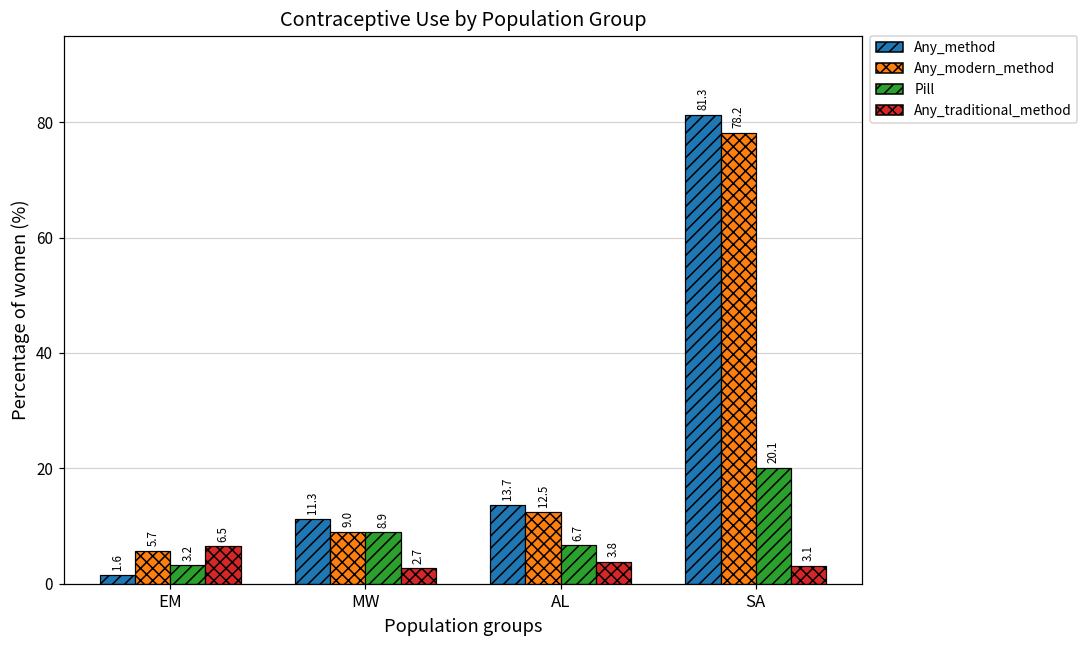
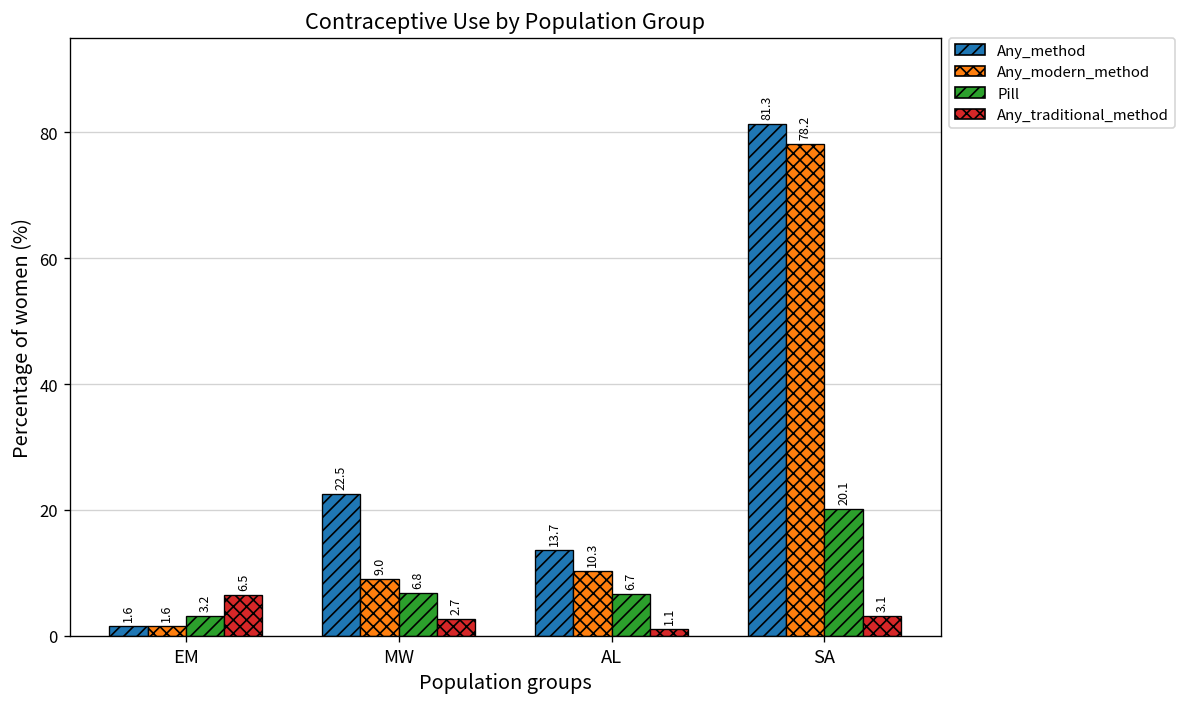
Any_modern_method, EM: 5.7 -> 1.6
Any_method, MW: 11.3 -> 22.5
Pill, MW: 8.9 -> 6.8
Any_modern_method, AL: 12.5 -> 10.3
Any_traditional_method, AL: 3.8 -> 1.1
